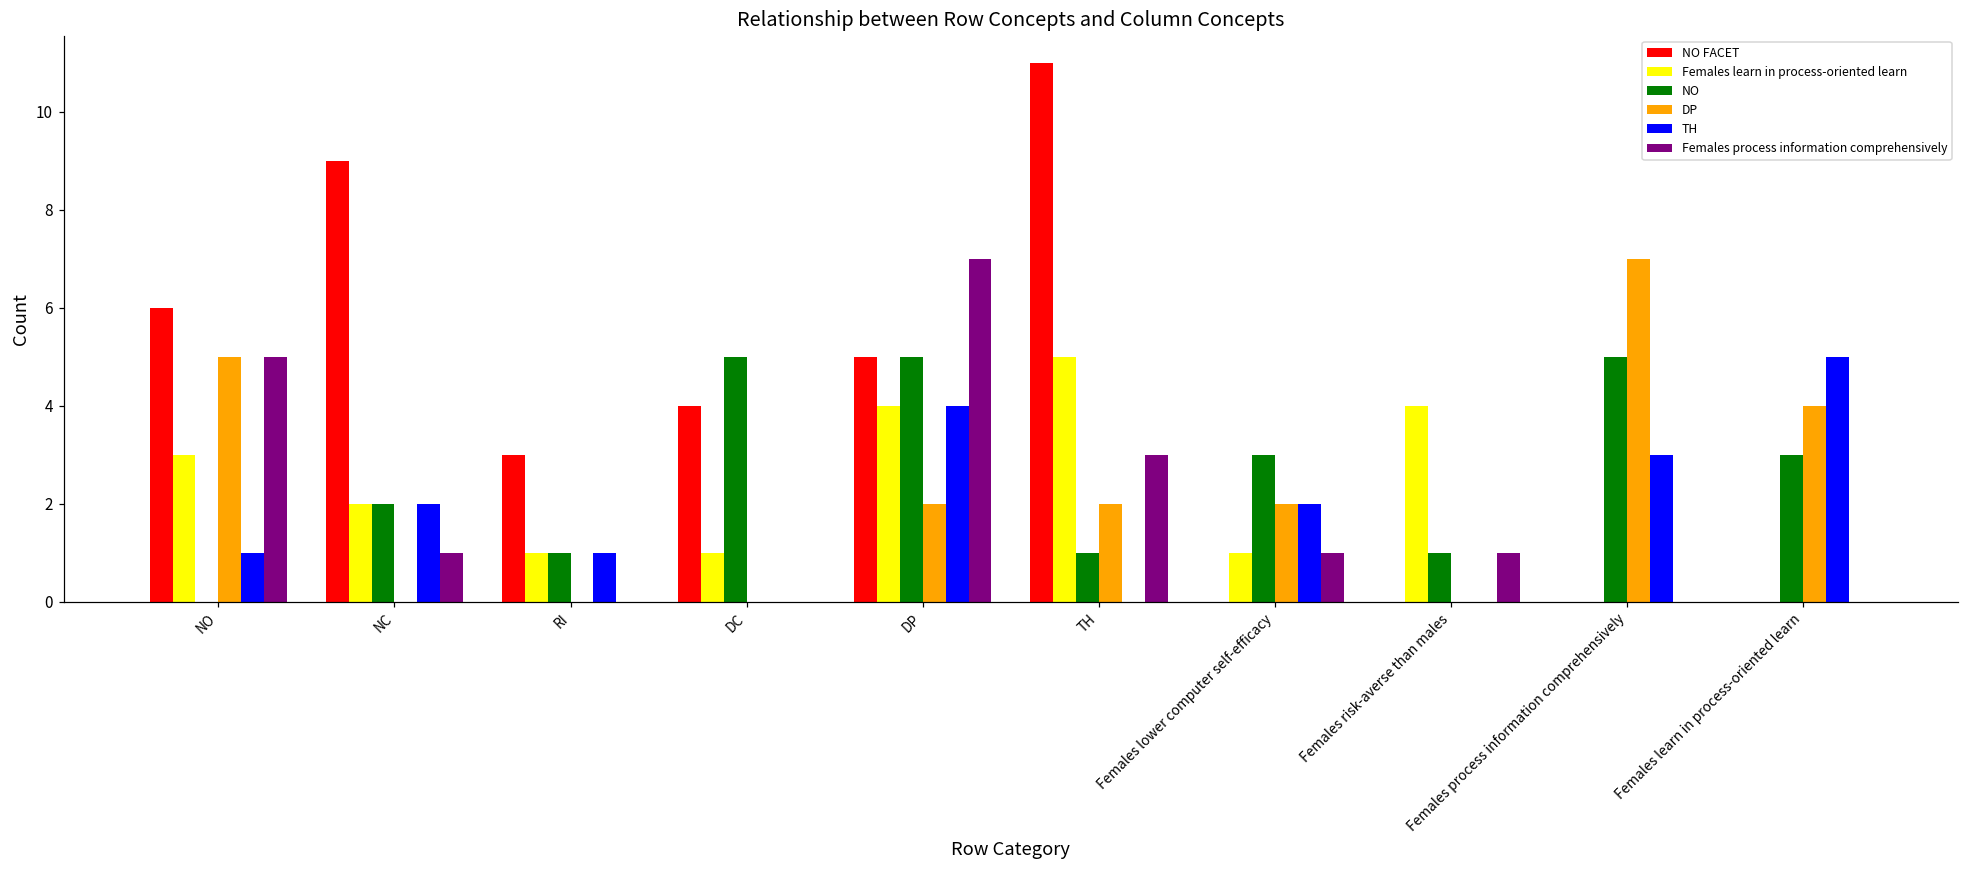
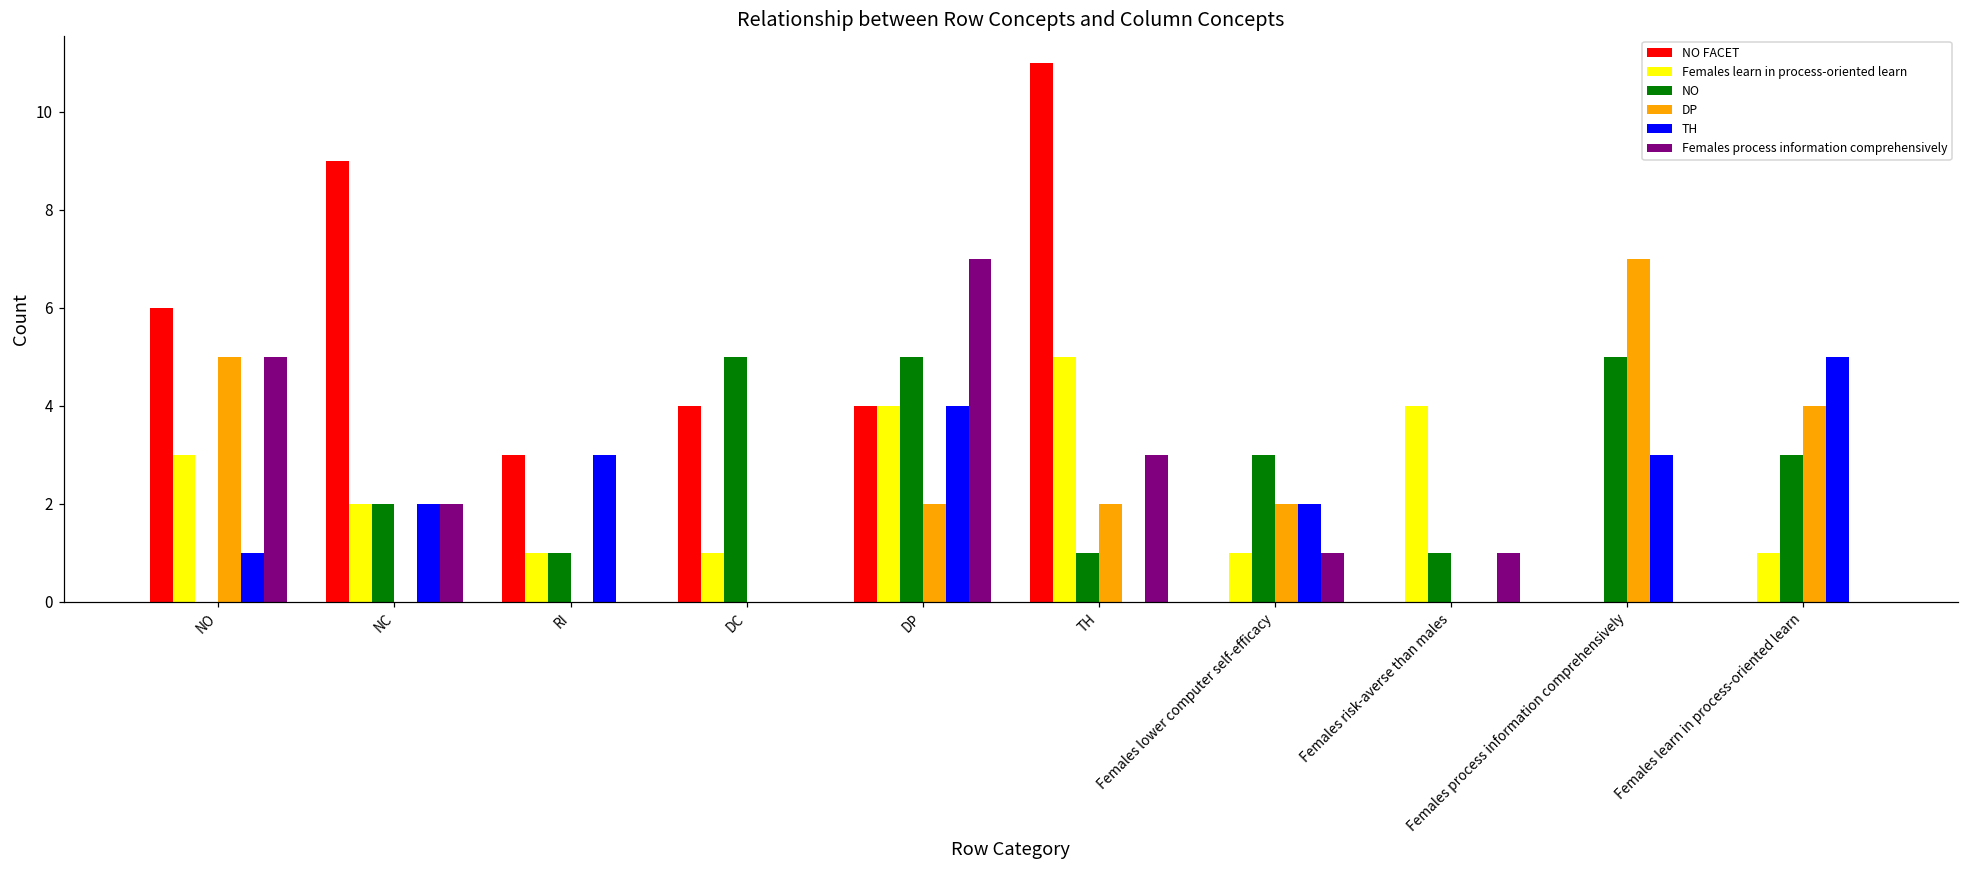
Females process information comprehensively, NC: 1 -> 2
TH, RI: 1 -> 3
NO FACET, DP: 5 -> 4
Females learn in process-oriented learn, Females learn in process-oriented learn: 0 -> 1
